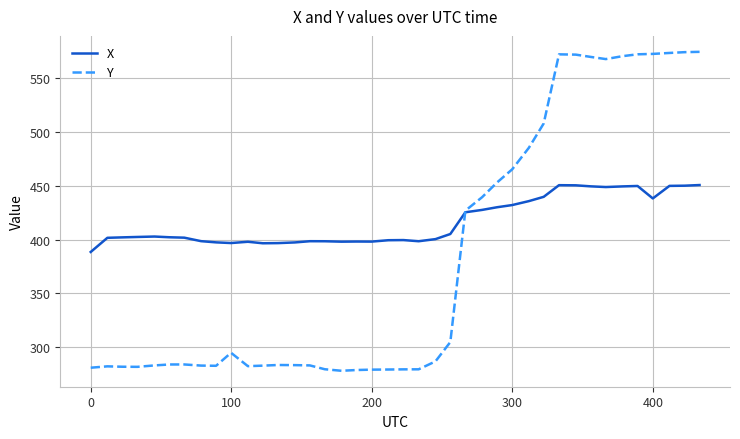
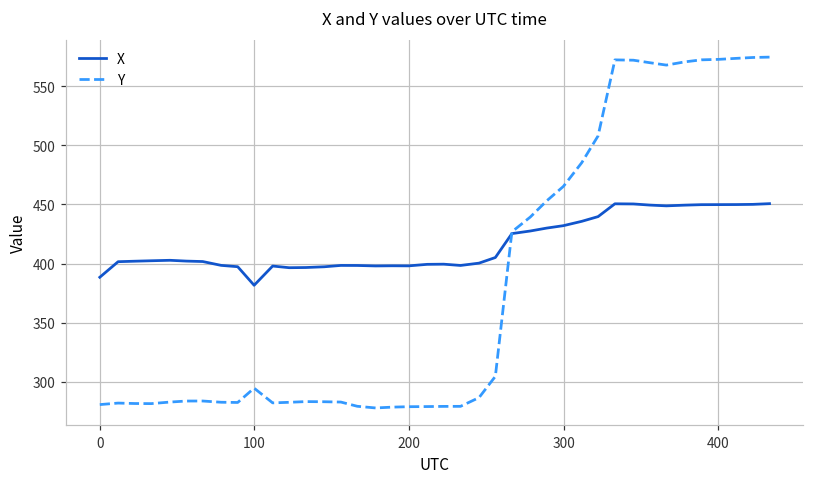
X, 100: 397 -> 382
X, 400: 438 -> 450
